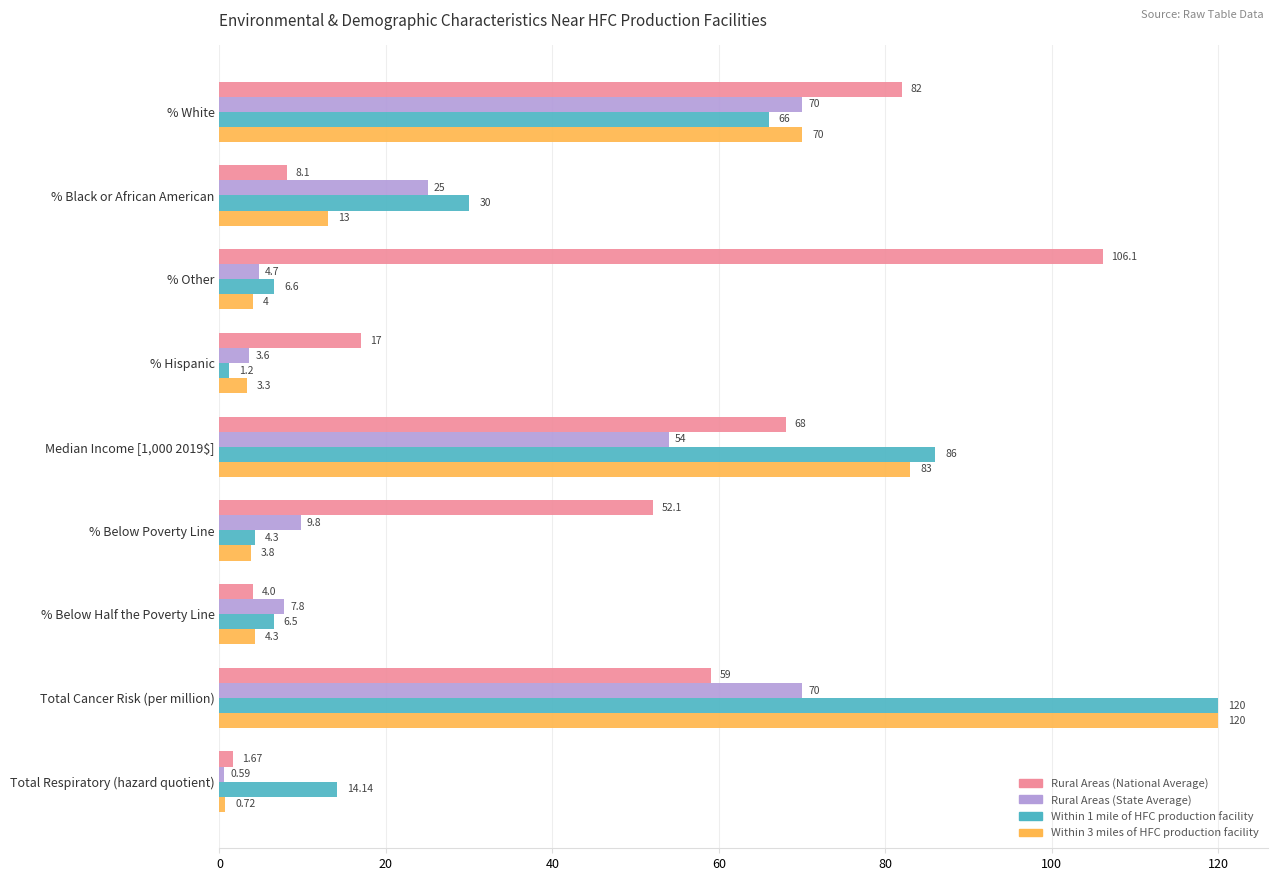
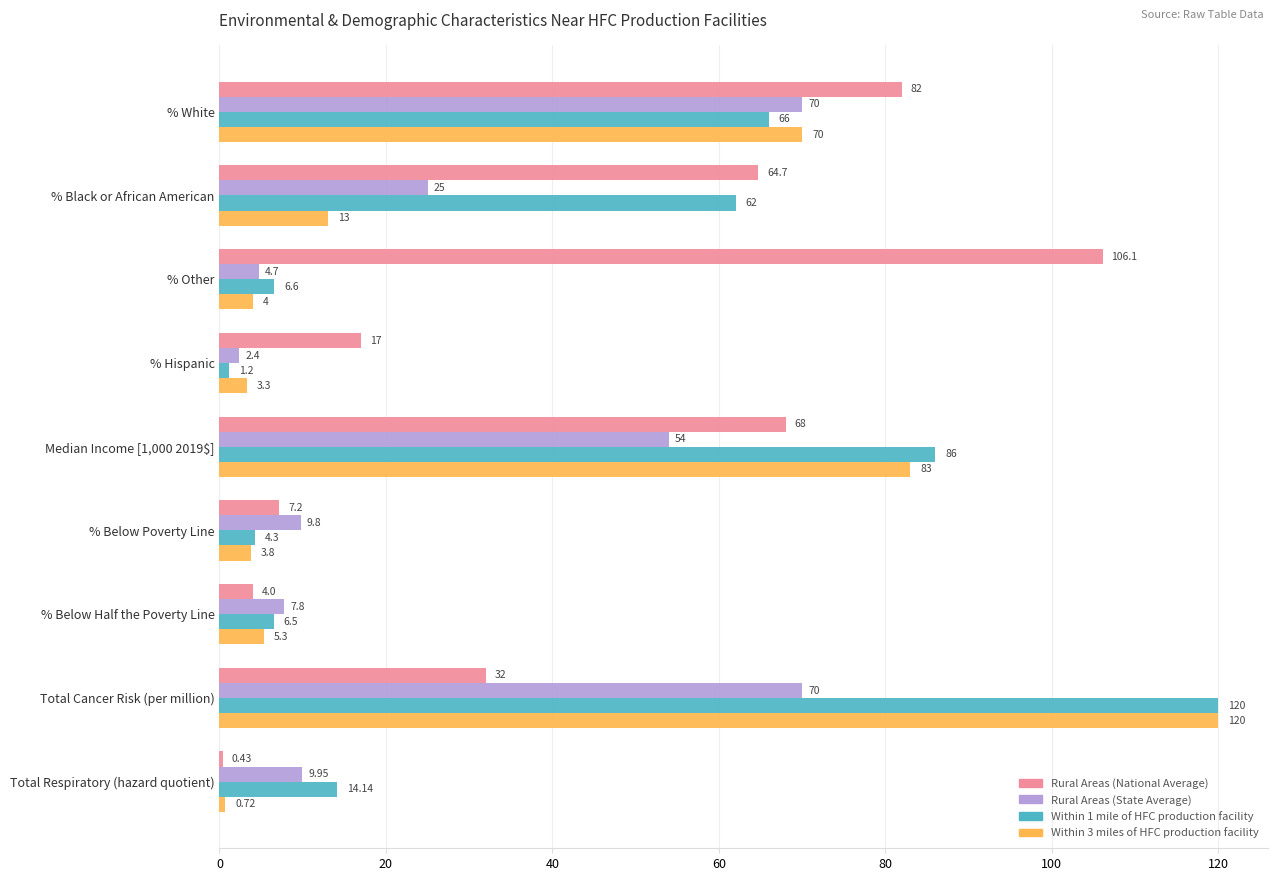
Rural Areas (National Average), % Black or African American: 8.1 -> 64.7
Within 1 mile of HFC production facility, % Black or African American: 30 -> 62
Rural Areas (State Average), % Hispanic: 3.6 -> 2.4
Rural Areas (National Average), % Below Poverty Line: 52.1 -> 7.2
Within 3 miles of HFC production facility, % Below Half the Poverty Line: 4.3 -> 5.3
Rural Areas (National Average), Total Cancer Risk (per million): 59 -> 32
Rural Areas (National Average), Total Respiratory (hazard quotient): 1.67 -> 0.43
Rural Areas (State Average), Total Respiratory (hazard quotient): 0.59 -> 9.95
